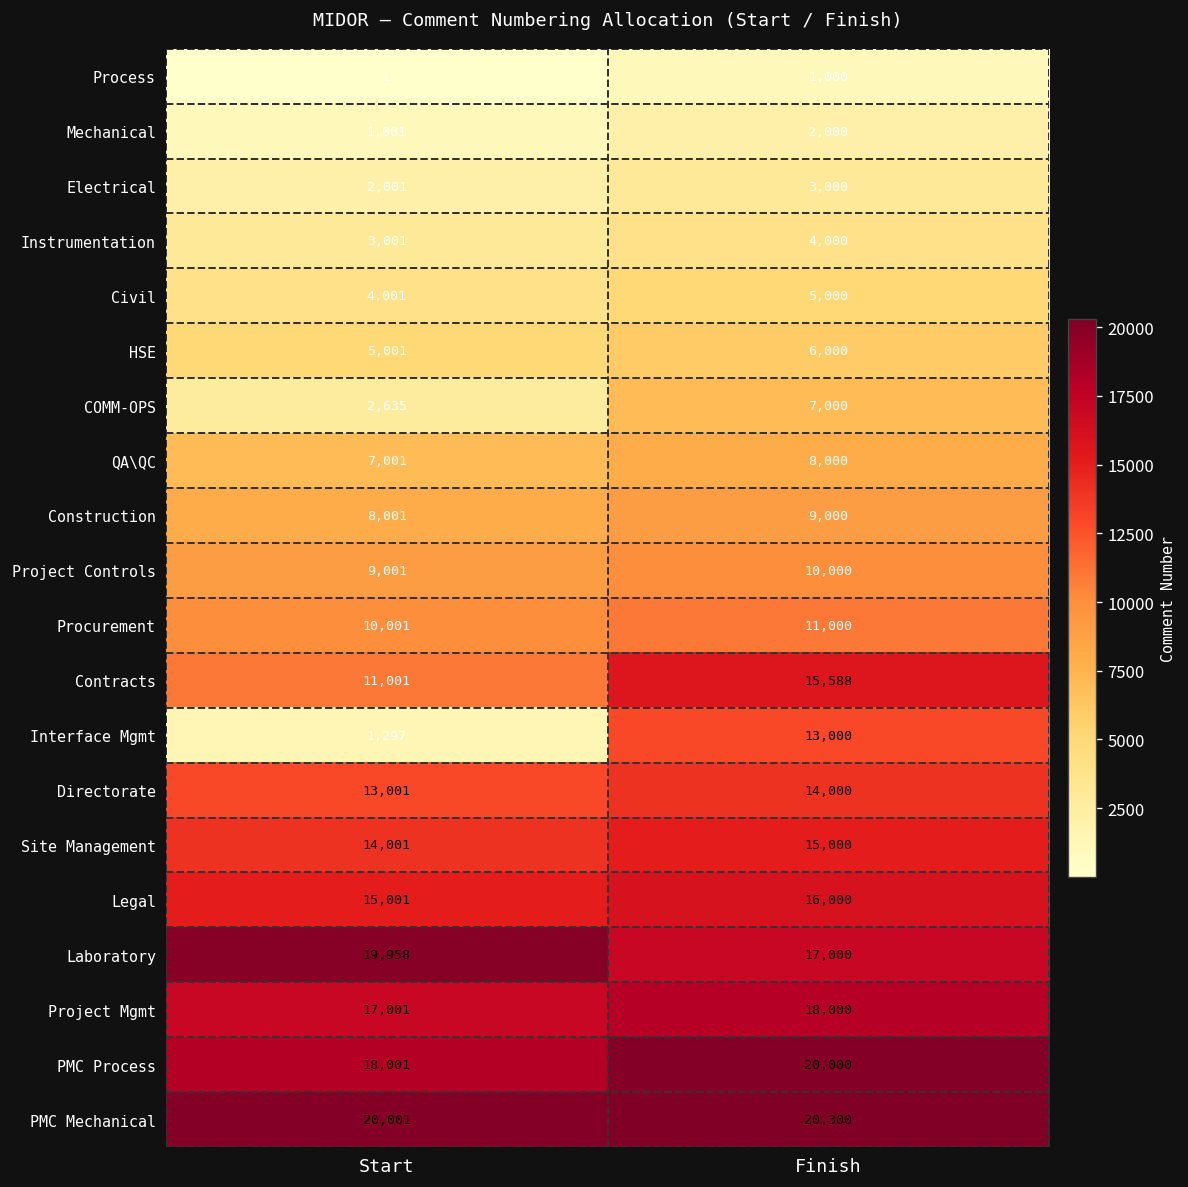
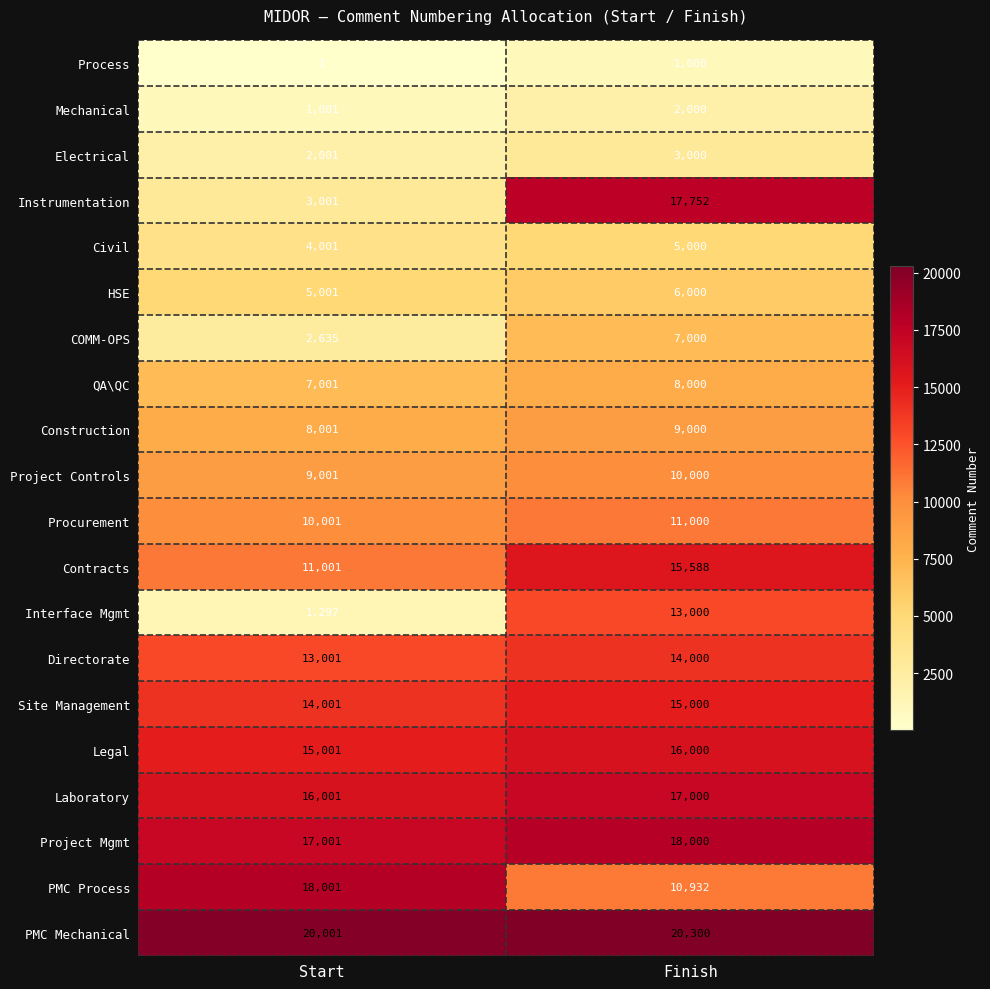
Instrumentation, Finish: 4,000 -> 17,752
Laboratory, Start: 19,958 -> 16,001
PMC Process, Finish: 20,000 -> 10,932
